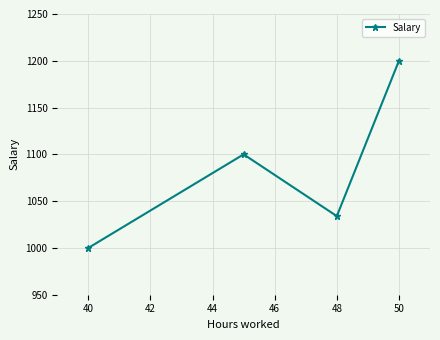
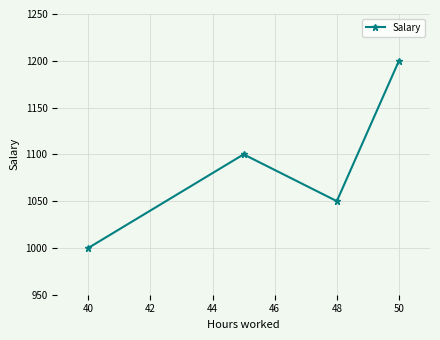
48: 1030 -> 1050
